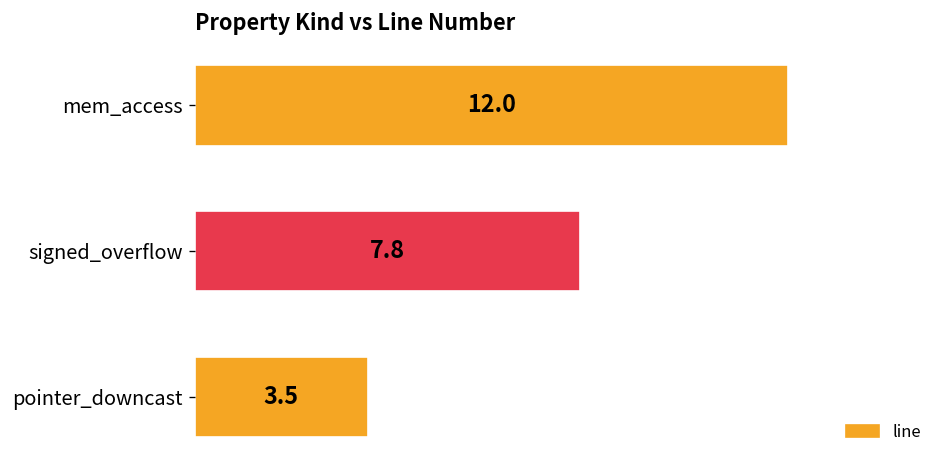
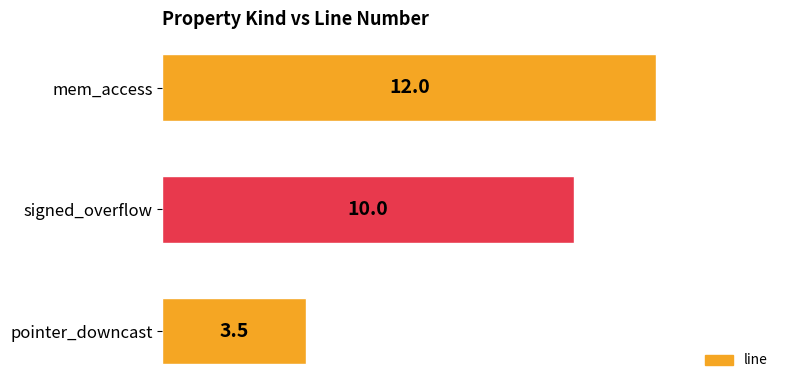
signed_overflow: 7.8 -> 10.0
